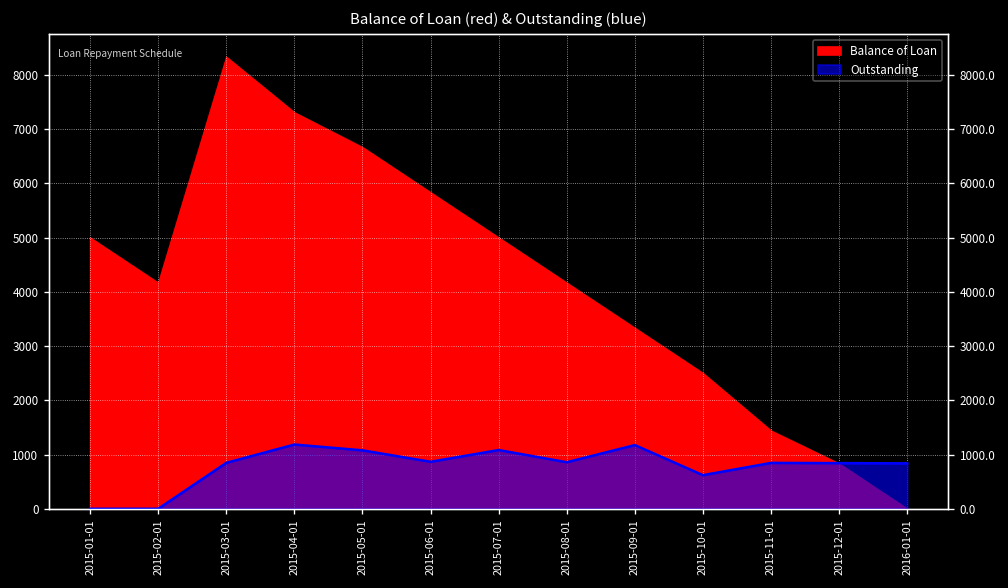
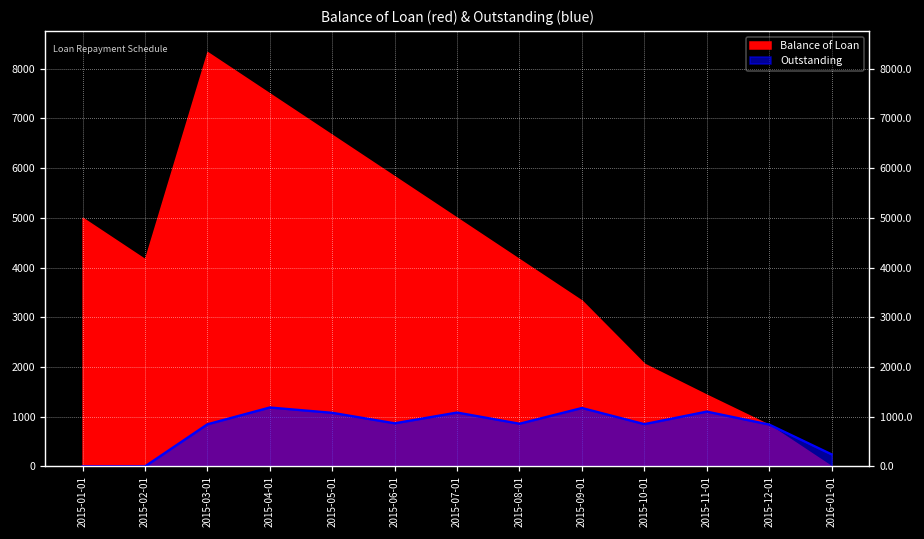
Balance of Loan, 2015-04-01: 7300 -> 7500
Balance of Loan, 2015-10-01: 2500 -> 2100
Outstanding, 2015-10-01: 600 -> 900
Outstanding, 2015-11-01: 800 -> 1100
Outstanding, 2016-01-01: 800 -> 200
